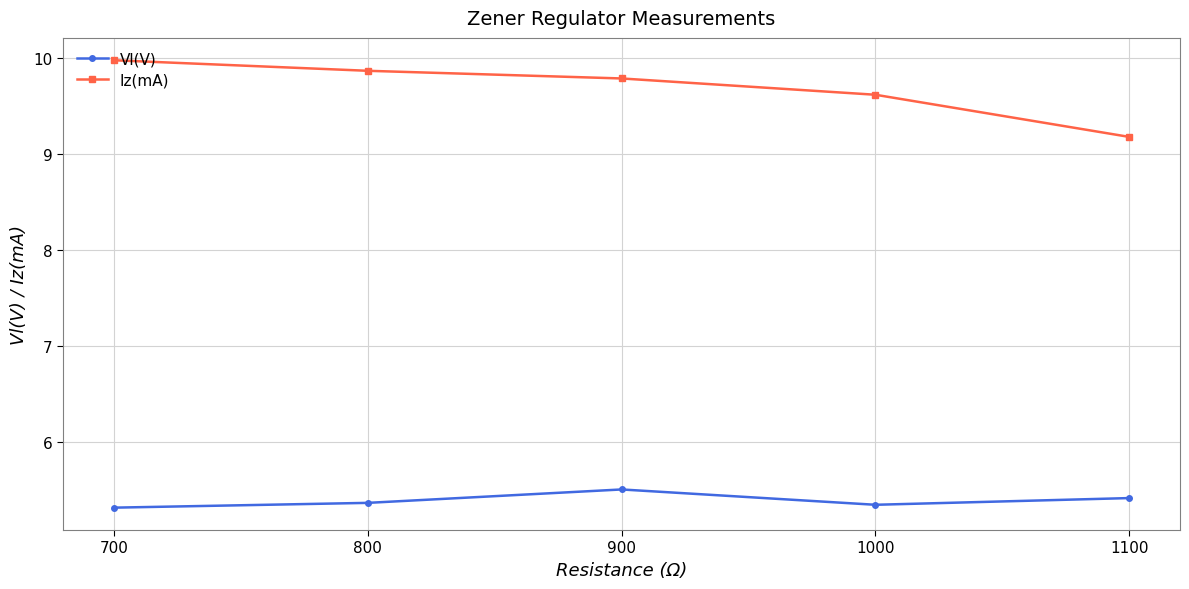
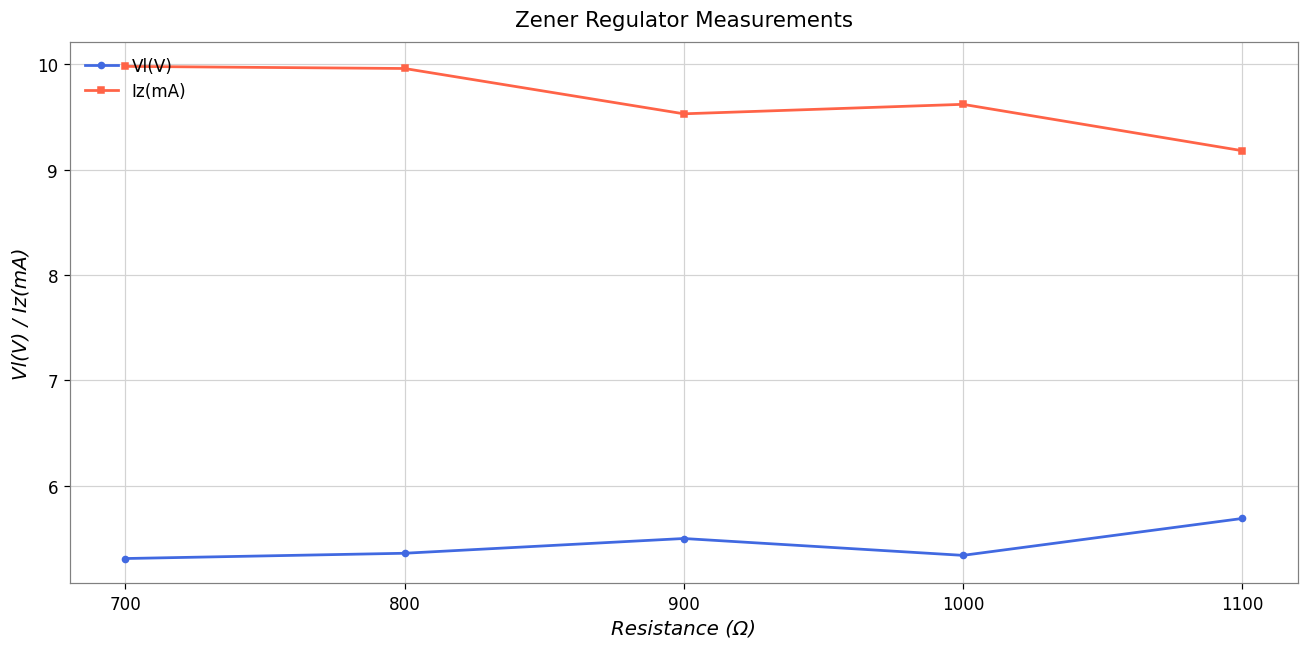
Iz(mA), 800: 9.9 -> 10.0
Iz(mA), 900: 9.8 -> 9.5
Vl(V), 1100: 5.4 -> 5.7
